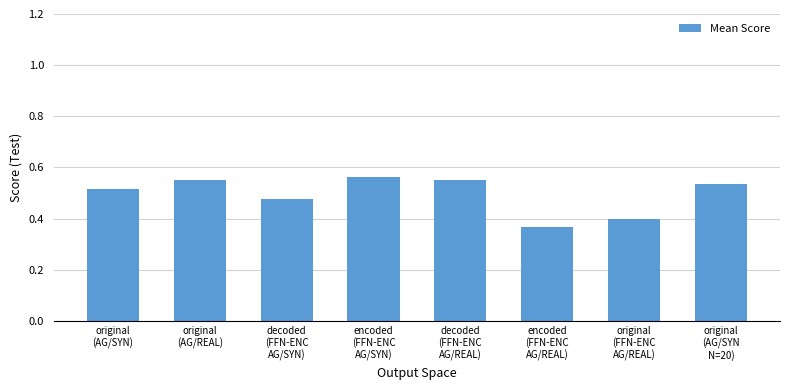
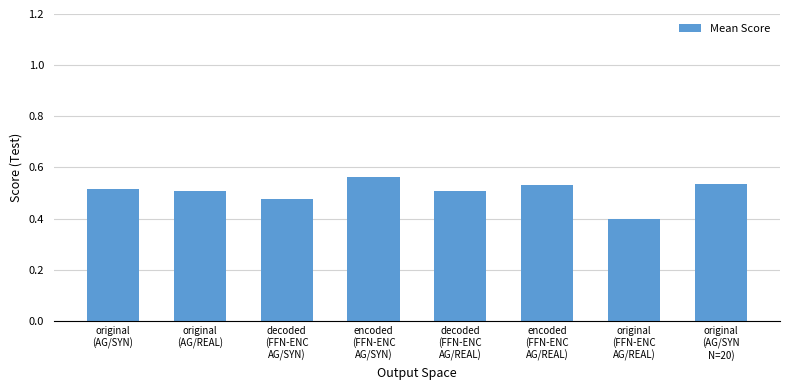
original (AG/REAL): 0.55 -> 0.51
decoded (FFN-ENC AG/REAL): 0.55 -> 0.51
encoded (FFN-ENC AG/REAL): 0.37 -> 0.53
